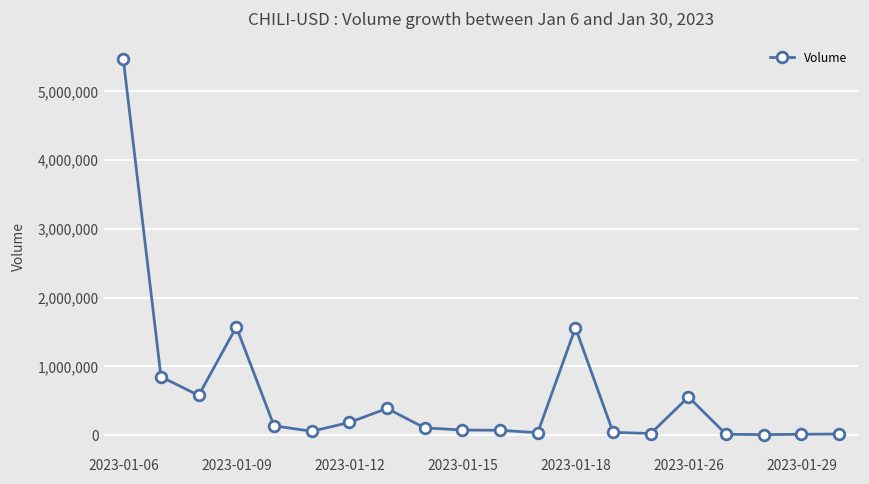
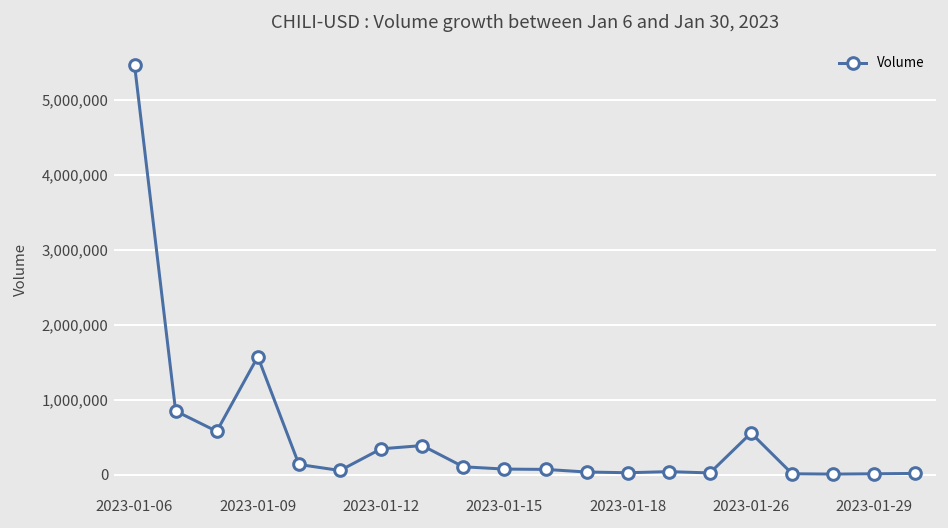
2023-01-12: 200,000 -> 300,000
2023-01-18: 1,600,000 -> 0
